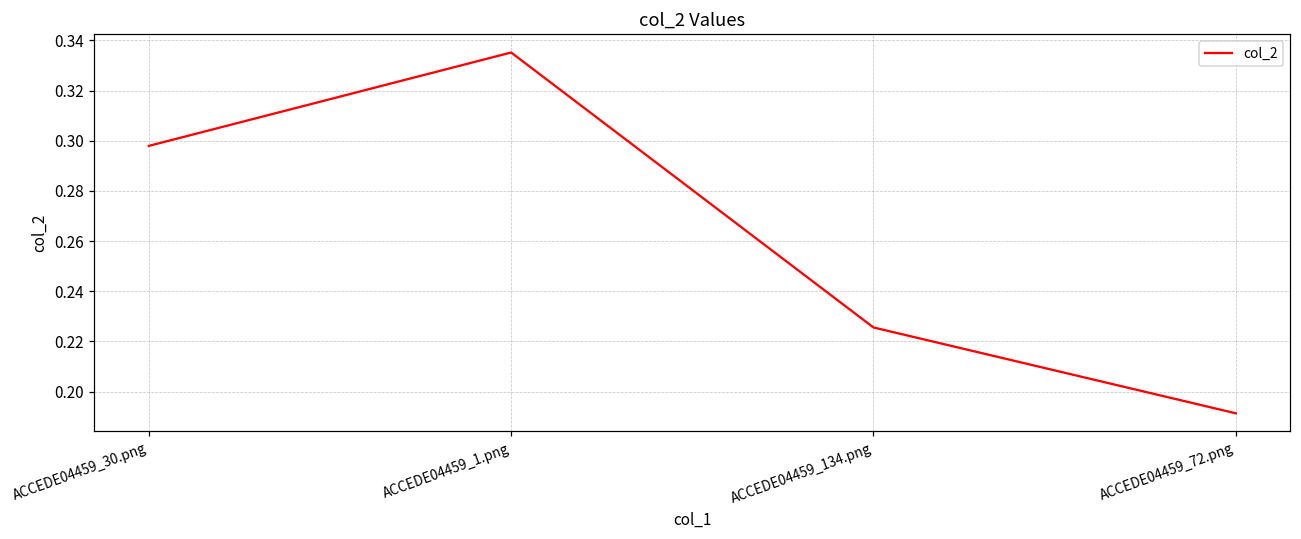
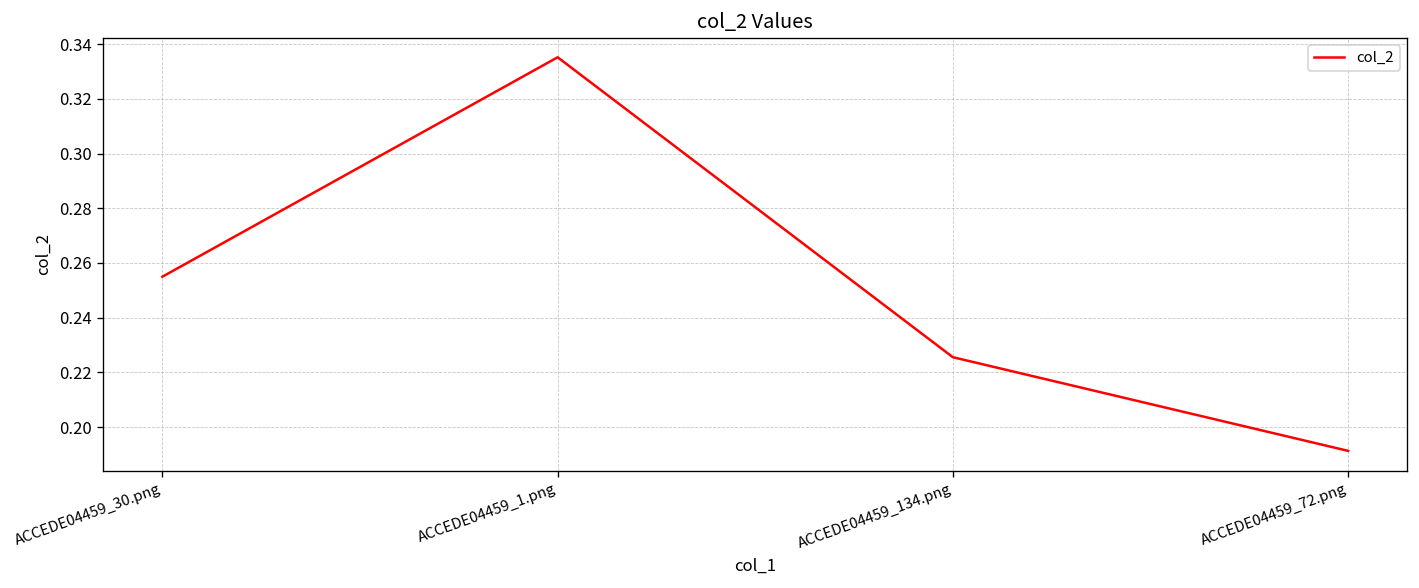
ACCEDE04459_30.png: 0.298 -> 0.255
